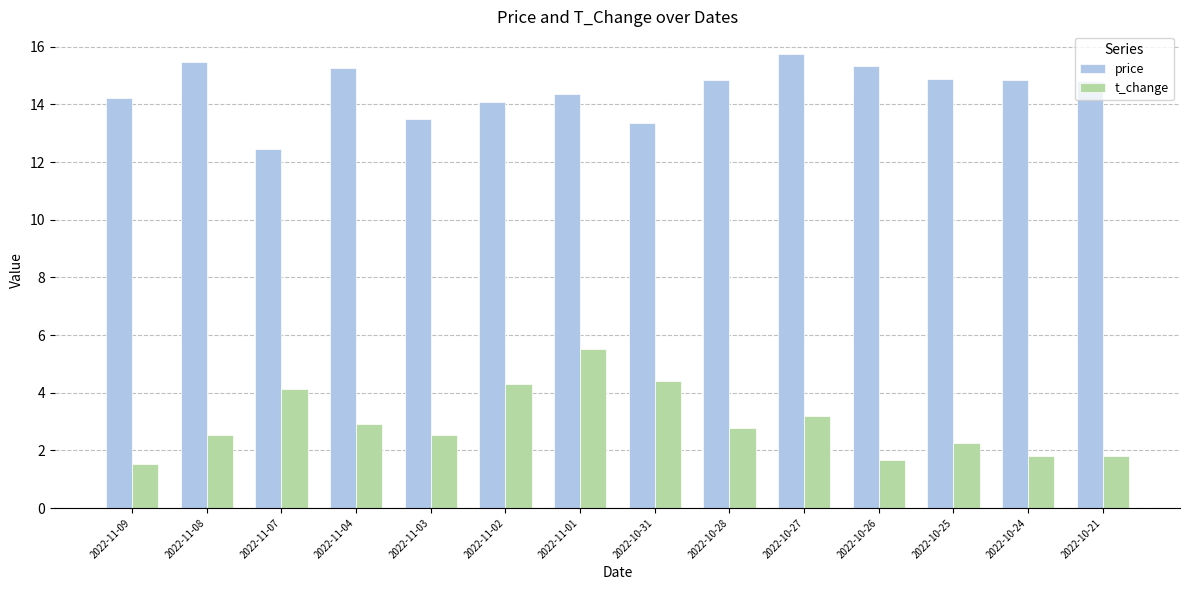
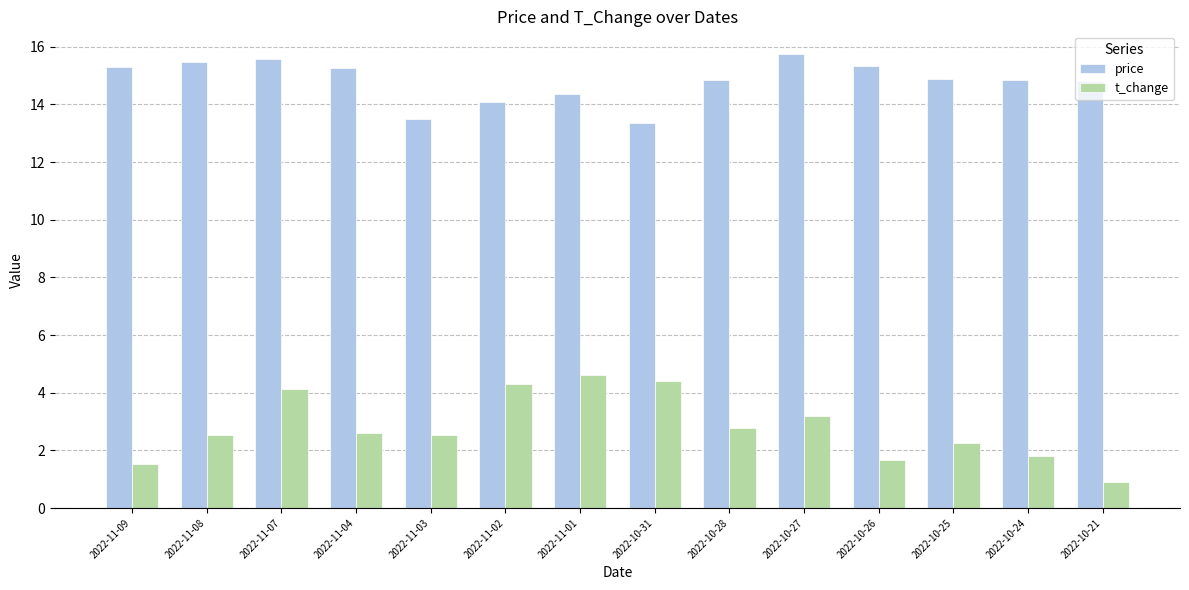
price, 2022-11-09: 14.2 -> 15.3
price, 2022-11-07: 12.5 -> 15.6
t_change, 2022-11-04: 2.9 -> 2.6
t_change, 2022-11-01: 5.5 -> 4.6
t_change, 2022-10-21: 1.8 -> 0.9
